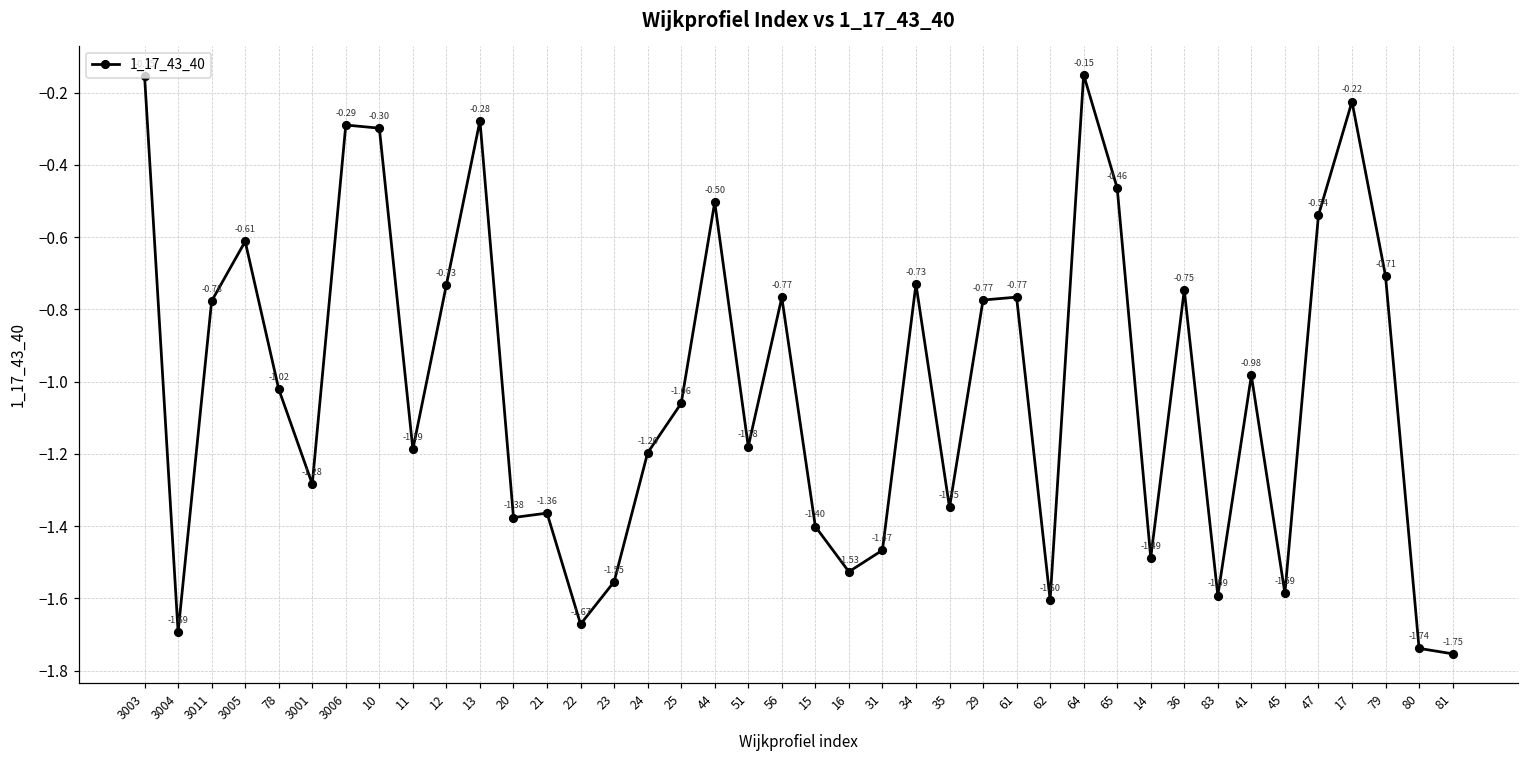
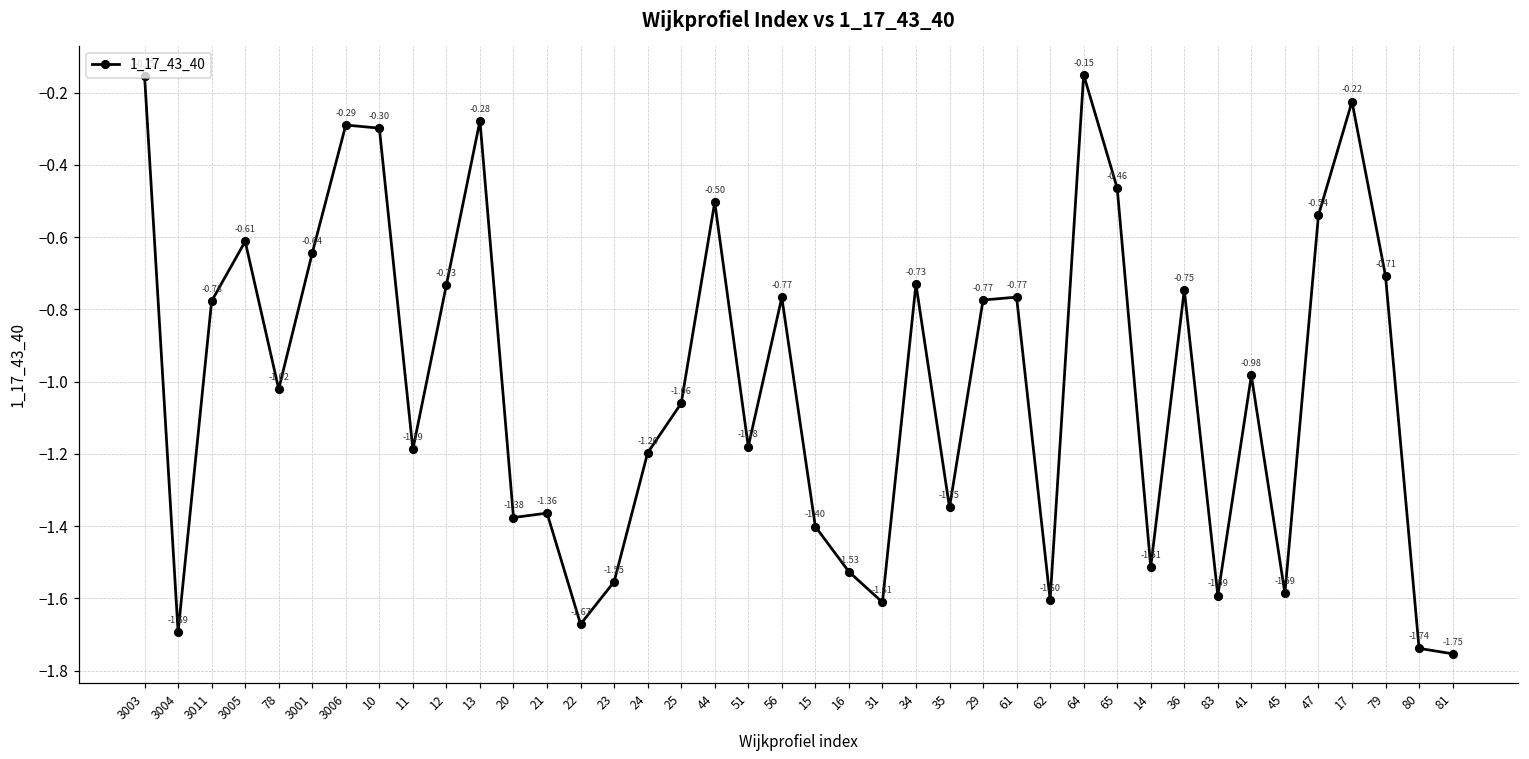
3001: -1.28 -> -0.64
31: -1.47 -> -1.61
14: -1.49 -> -1.51
